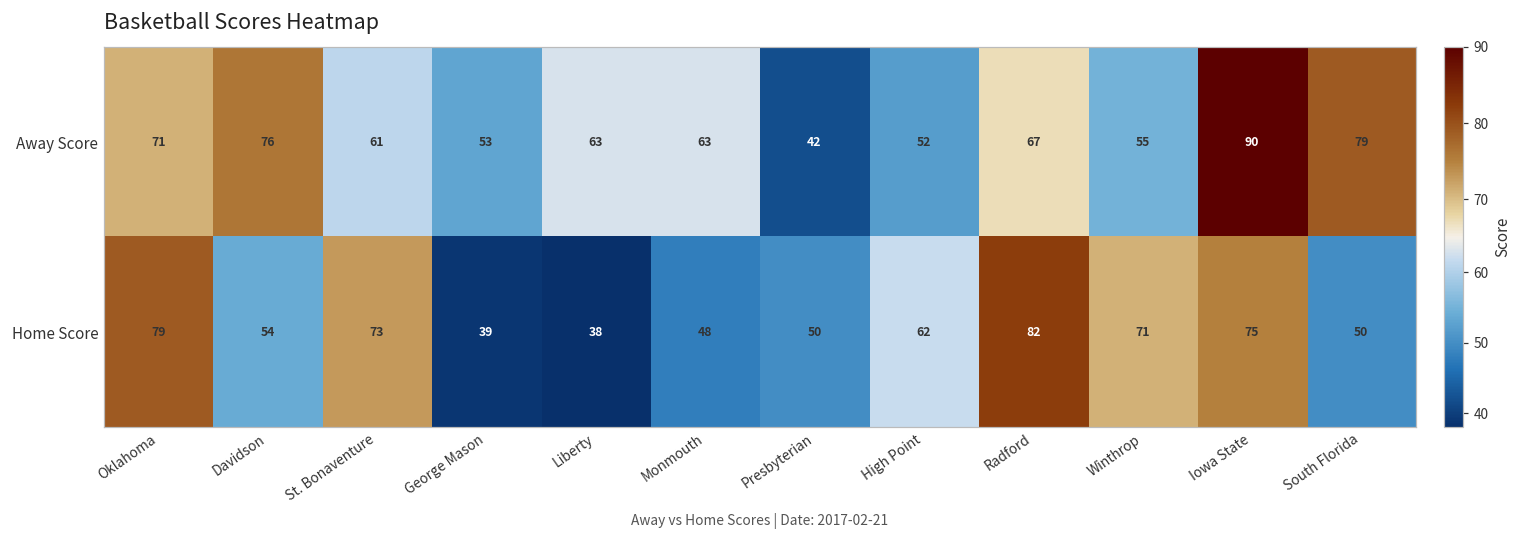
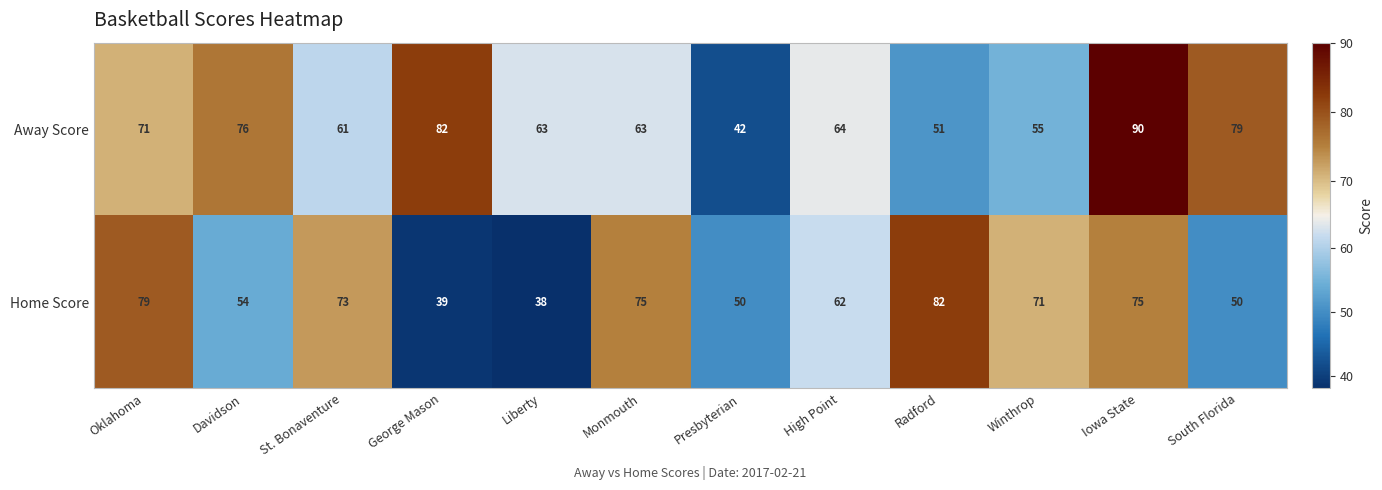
Away Score, George Mason: 53 -> 82
Away Score, High Point: 52 -> 64
Away Score, Radford: 67 -> 51
Home Score, Monmouth: 48 -> 75
